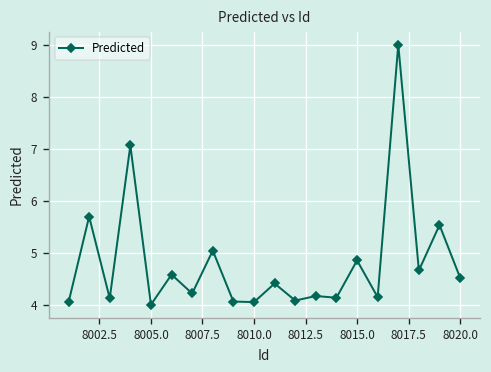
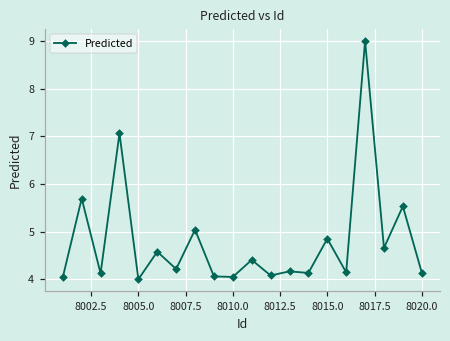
8020.0: 4.5 -> 4.1
